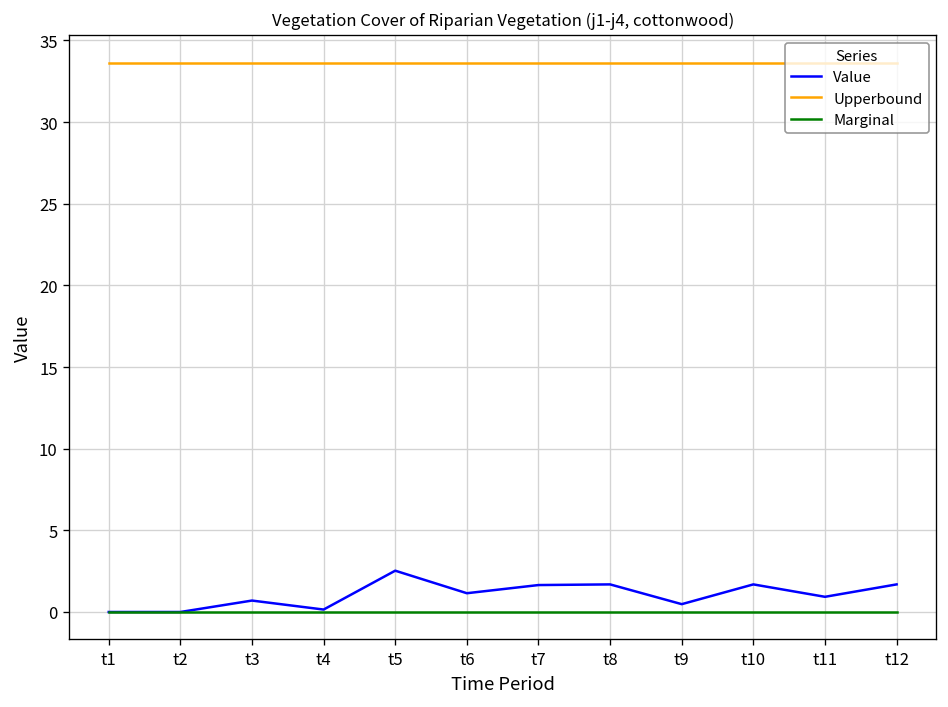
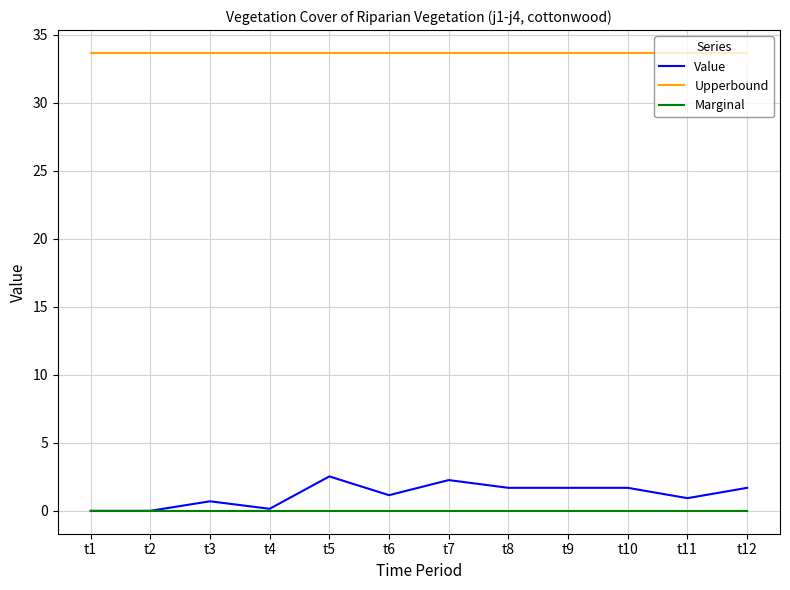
Value, t7: 1.7 -> 2.3
Value, t9: 0.5 -> 1.7
